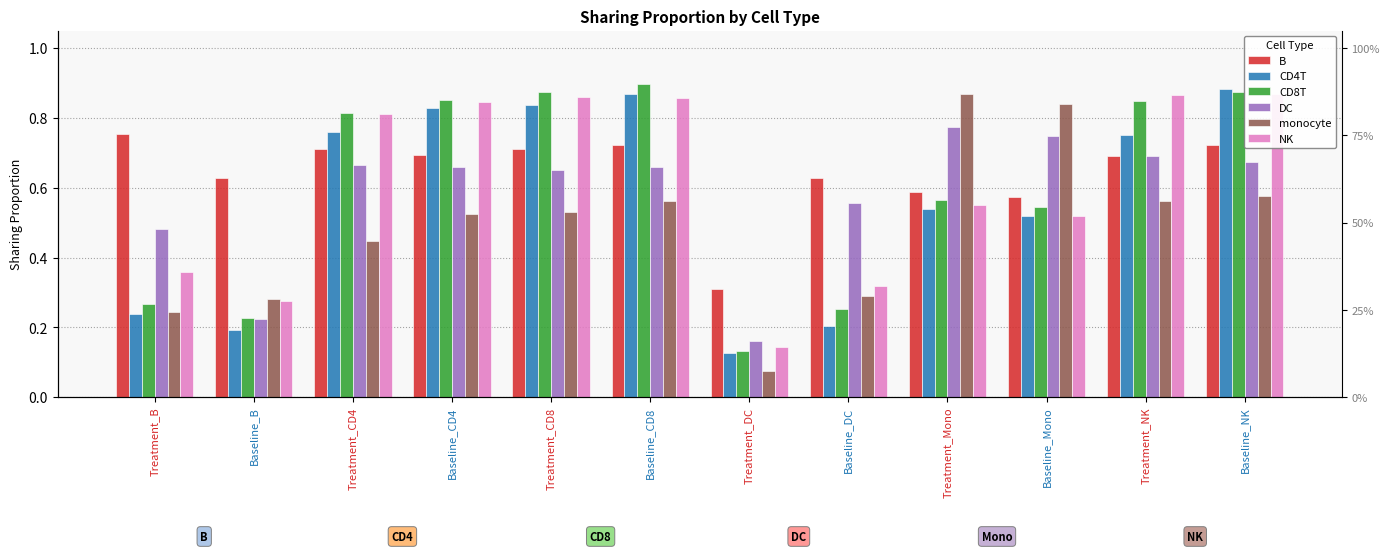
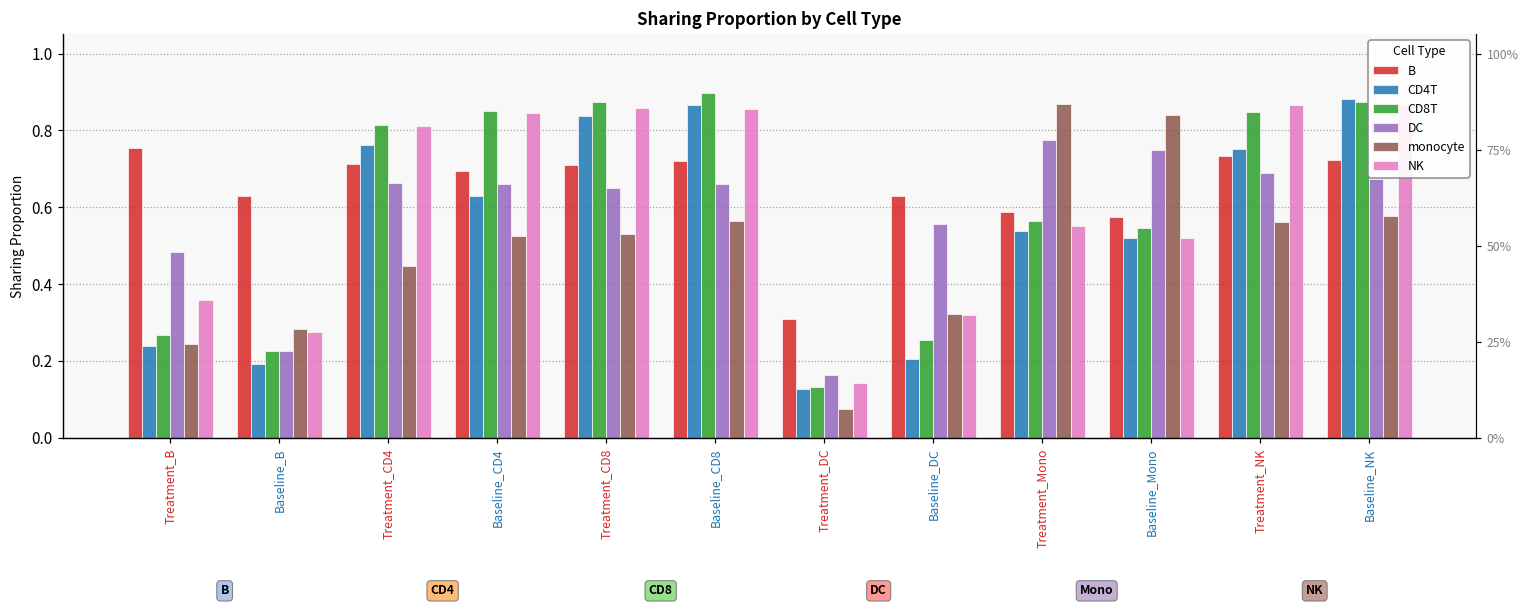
CD4T, Baseline_CD4: 0.83 -> 0.63
monocyte, Baseline_DC: 0.29 -> 0.32
B, Treatment_NK: 0.69 -> 0.73
